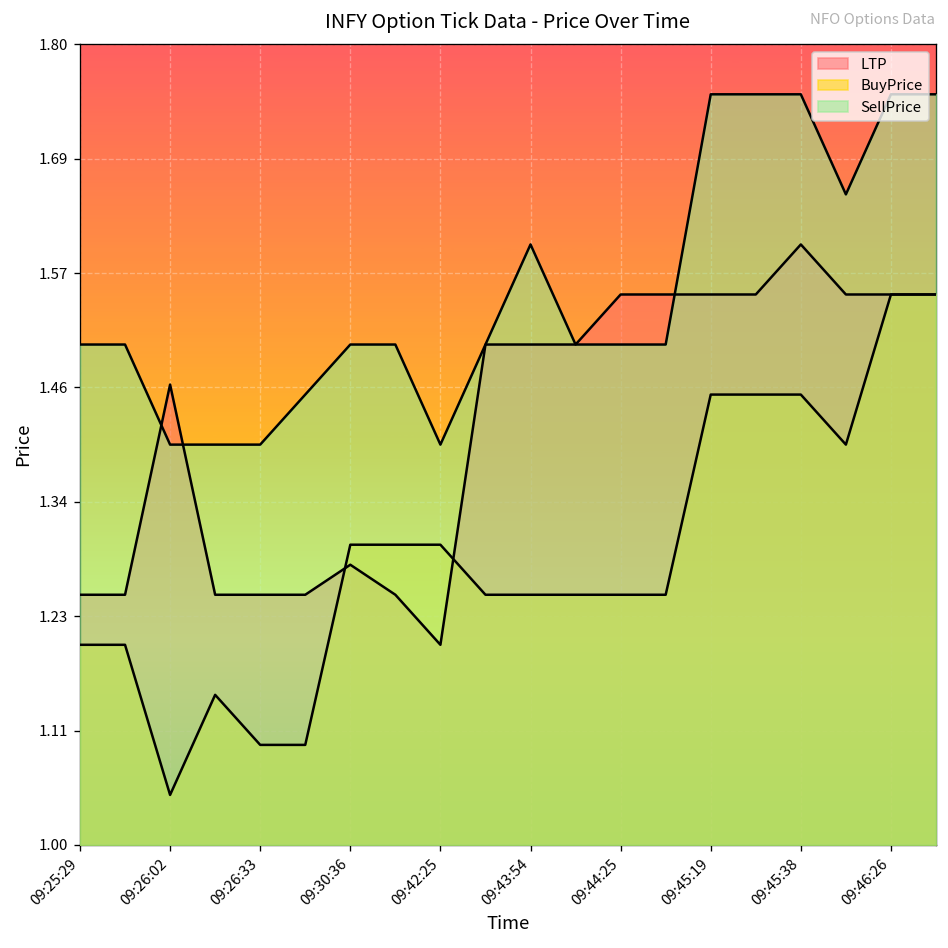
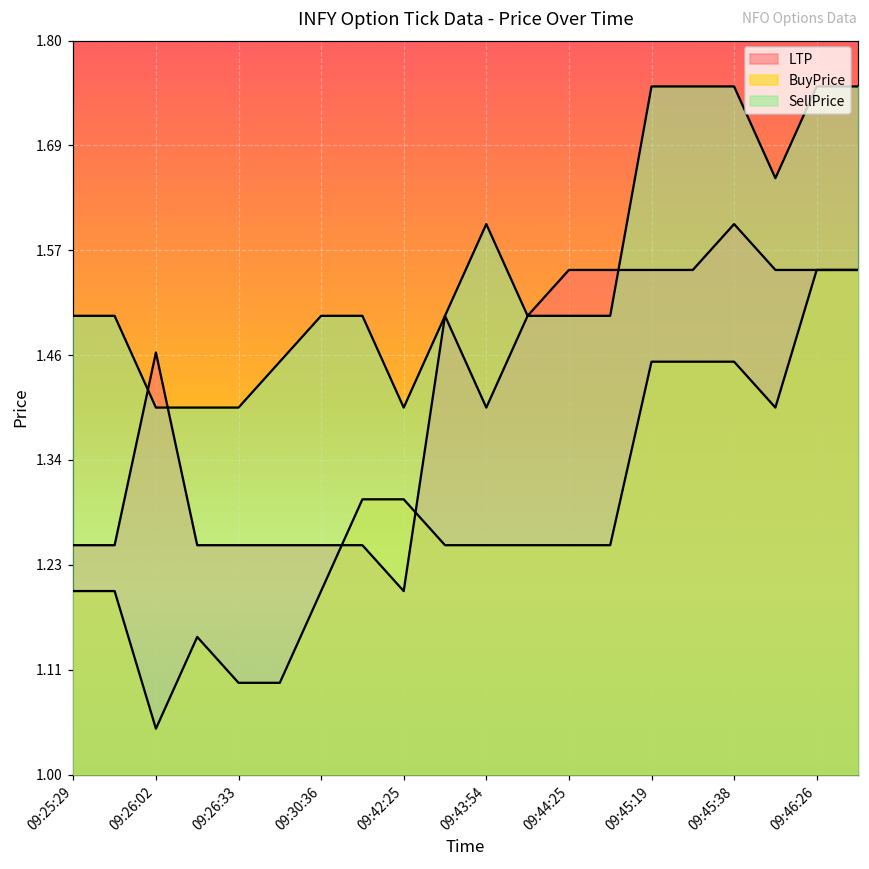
LTP, 09:30:36: 1.28 -> 1.25
BuyPrice, 09:30:36: 1.3 -> 1.2
LTP, 09:43:54: 1.5 -> 1.4
